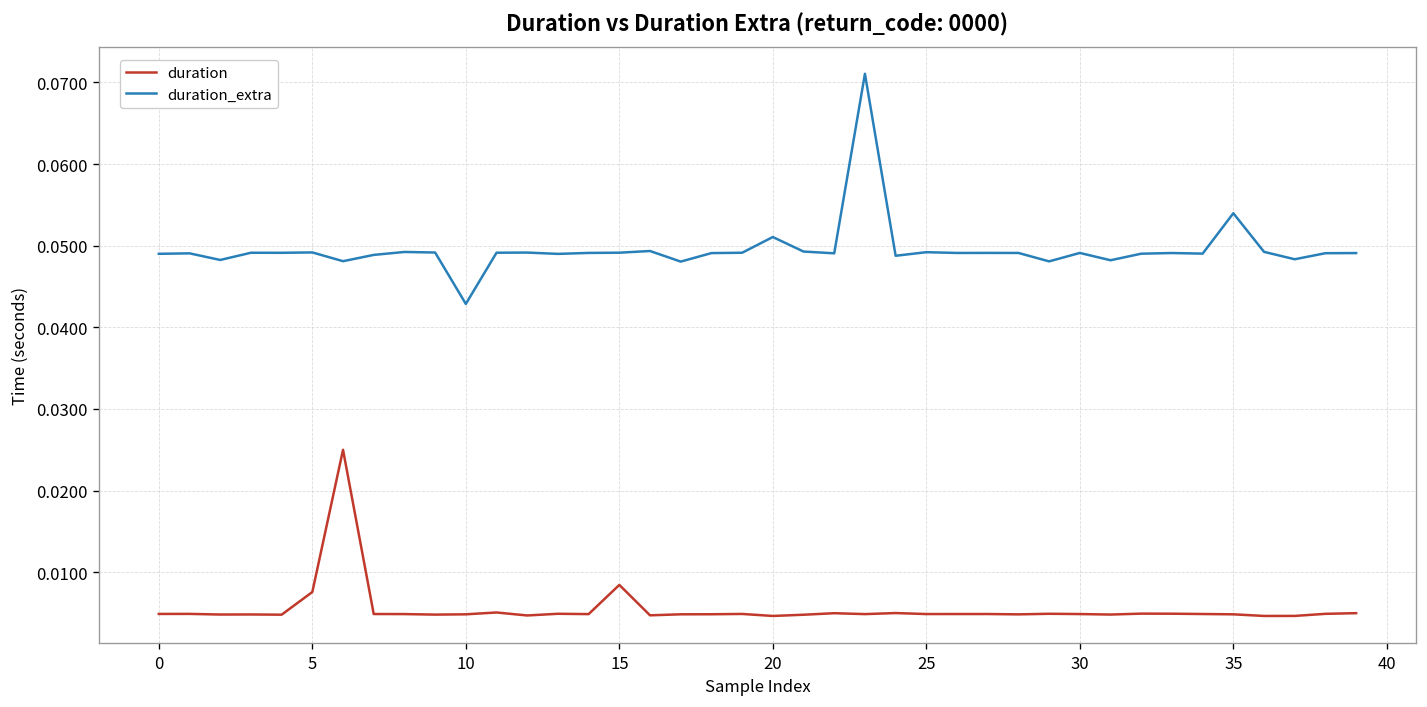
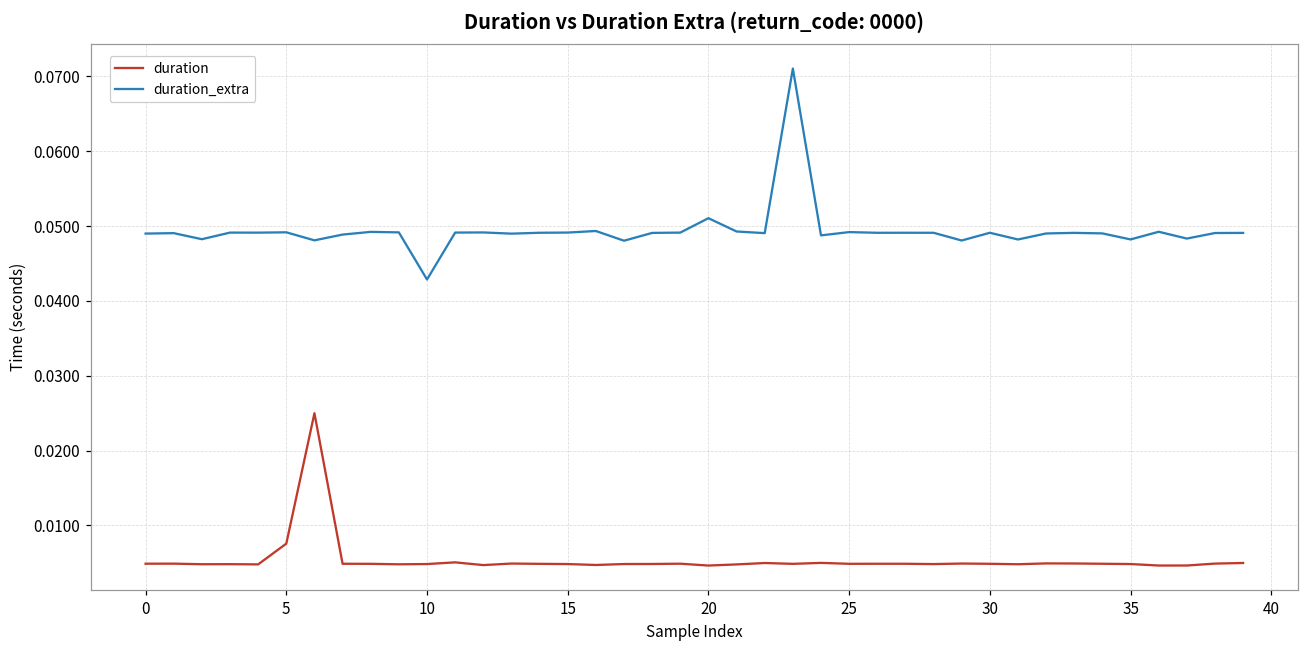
duration, 15: 0.008 -> 0.005
duration_extra, 35: 0.054 -> 0.048
